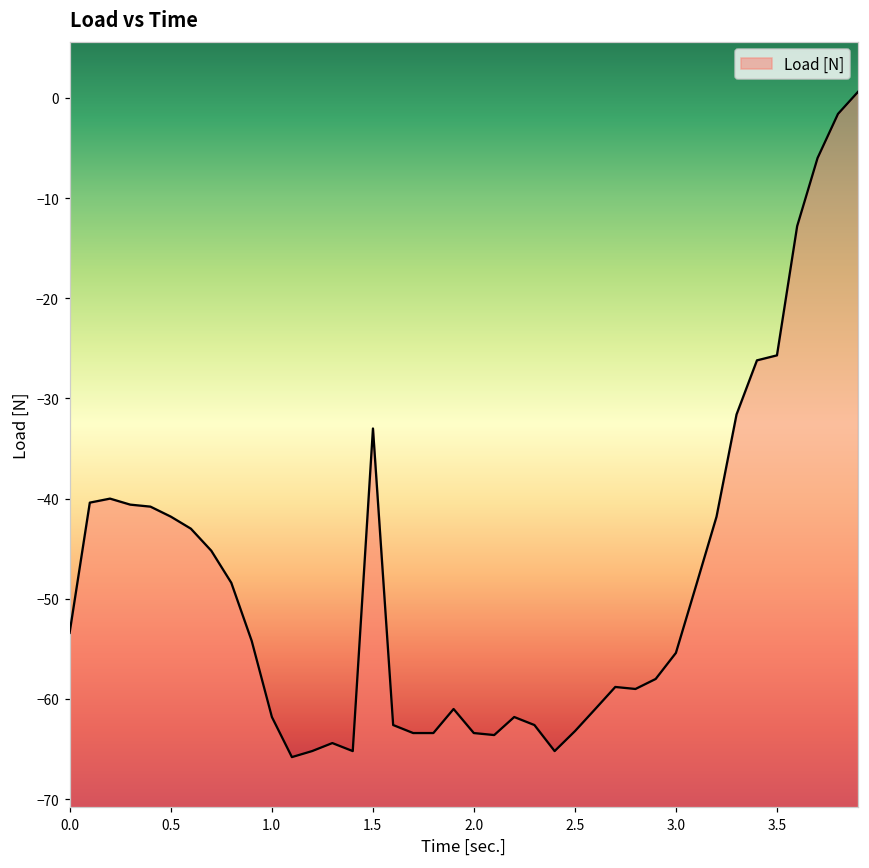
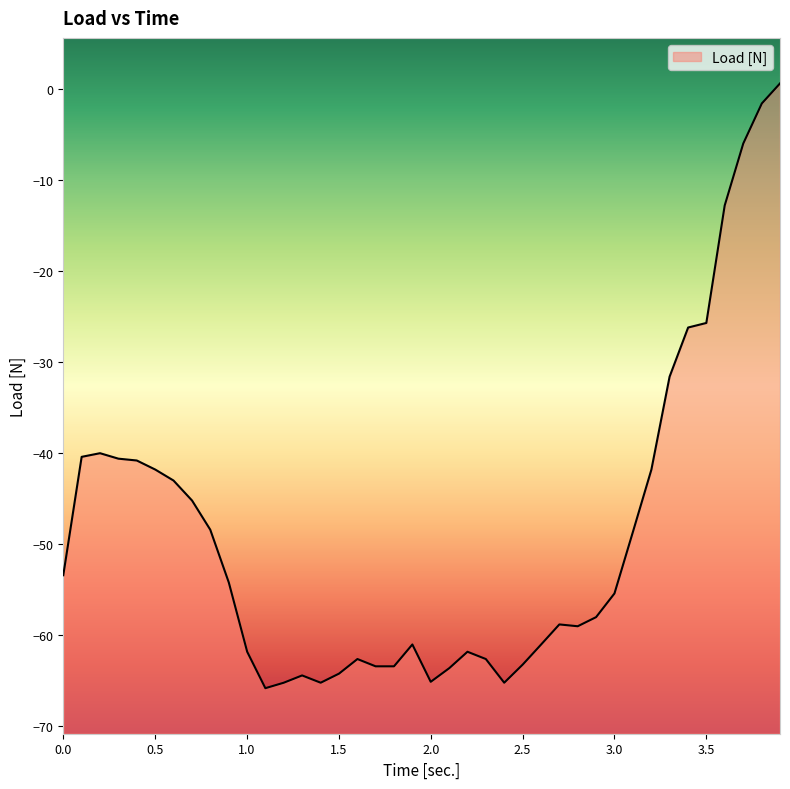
1.5: -33 -> -64
2.0: -63 -> -65
